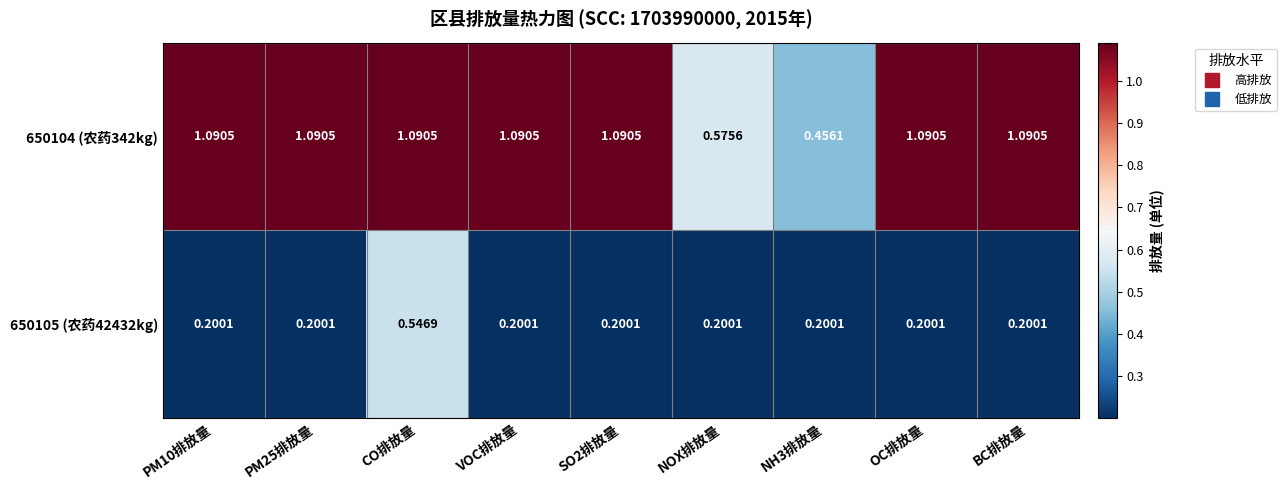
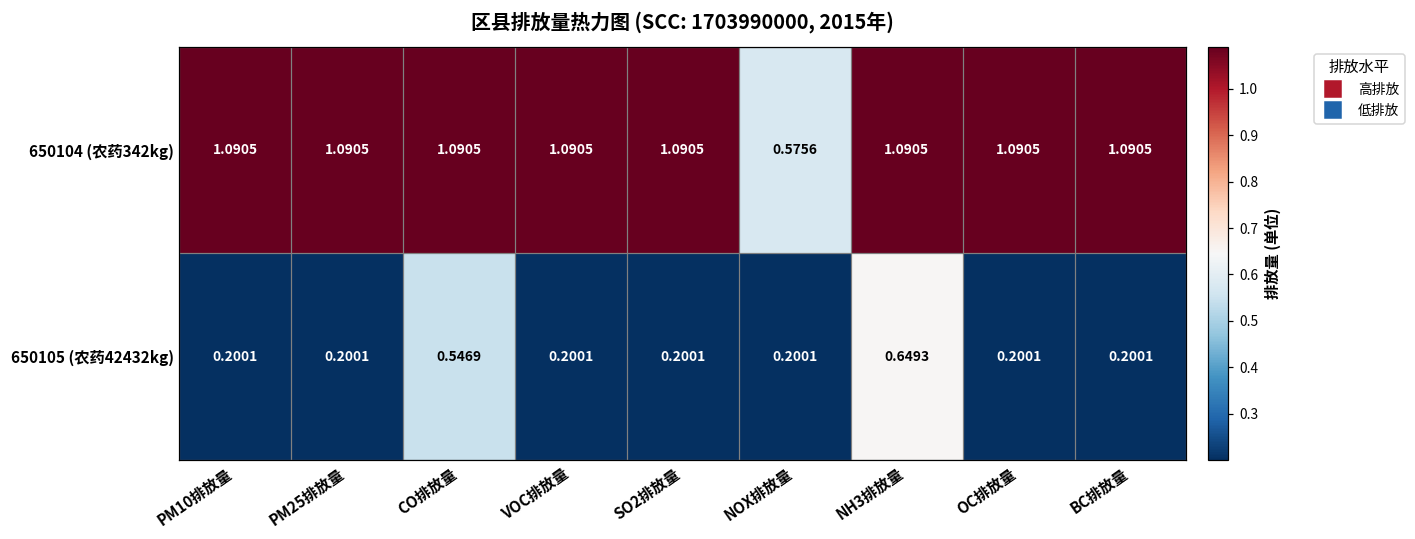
650104 (农药342kg), NH3排放量: 0.4561 -> 1.0905
650105 (农药42432kg), NH3排放量: 0.2001 -> 0.6493
